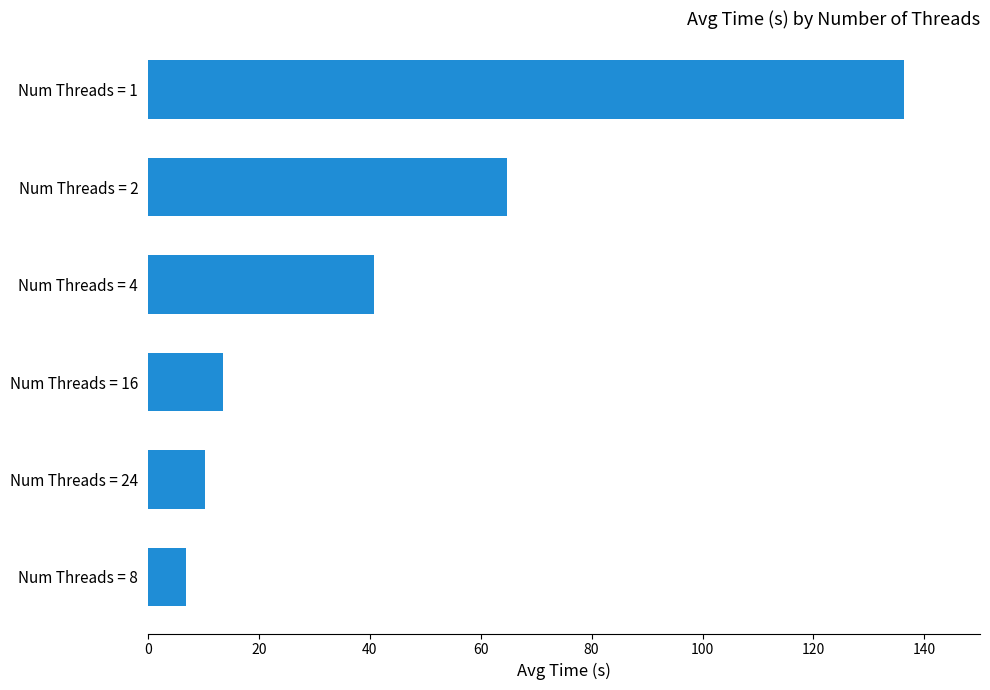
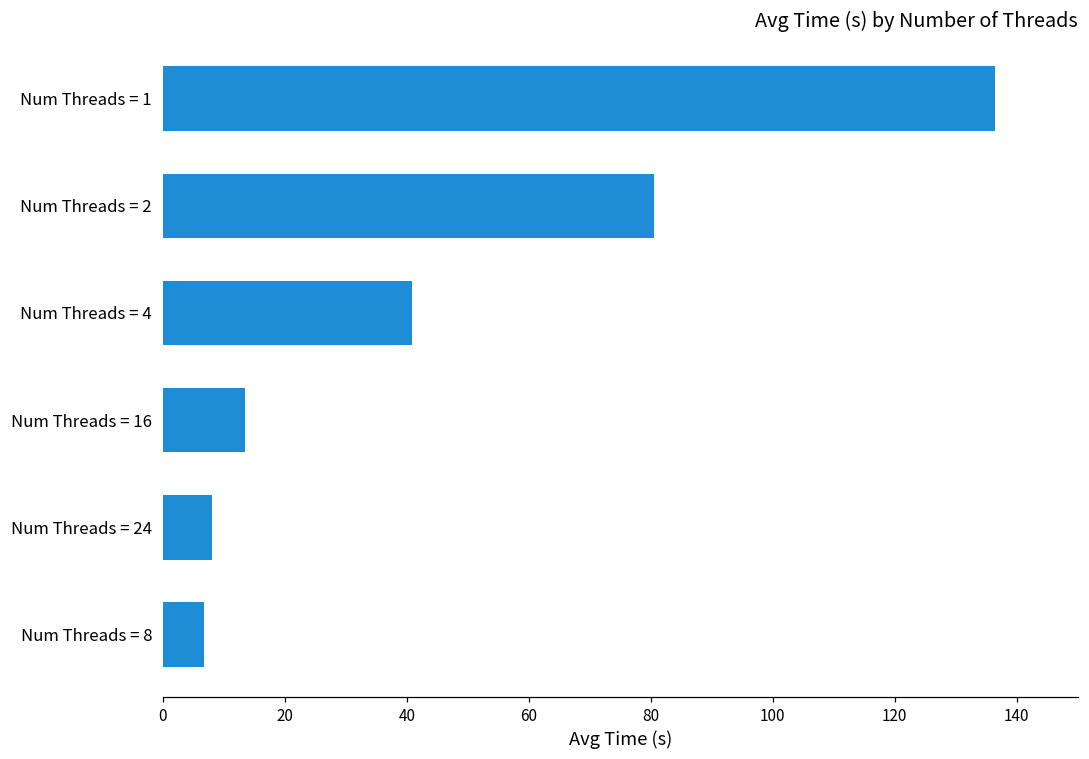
Num Threads = 2: 65 -> 80
Num Threads = 24: 10 -> 8
